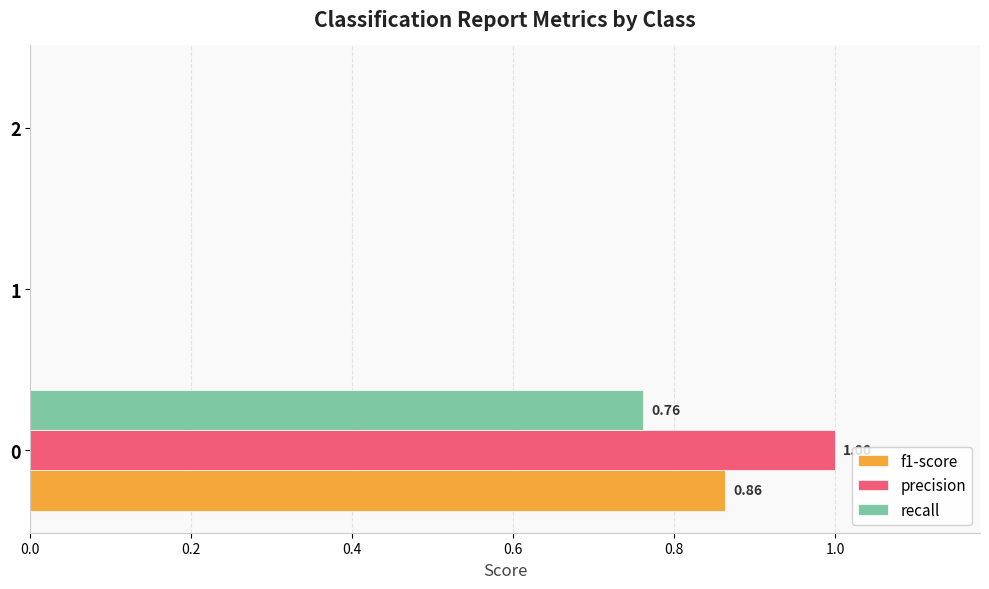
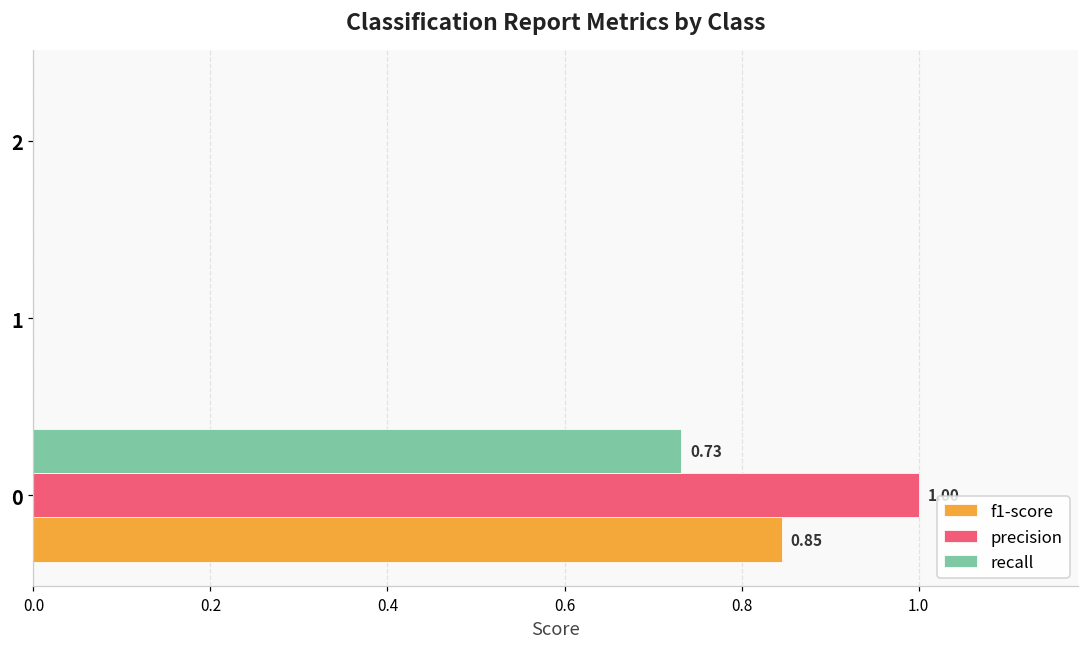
recall, 0: 0.76 -> 0.73
f1-score, 0: 0.86 -> 0.85
